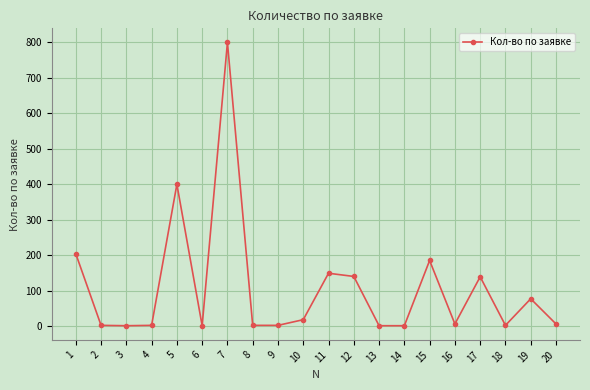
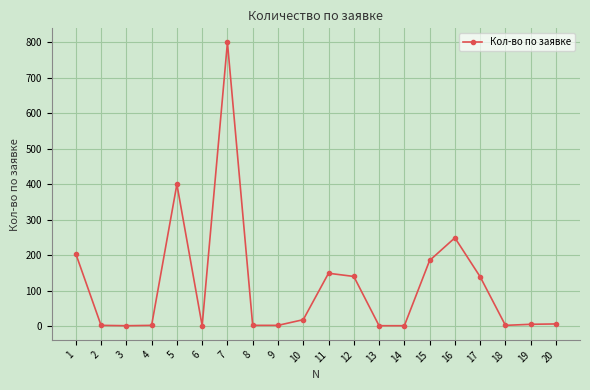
16: 10 -> 250
19: 80 -> 10
